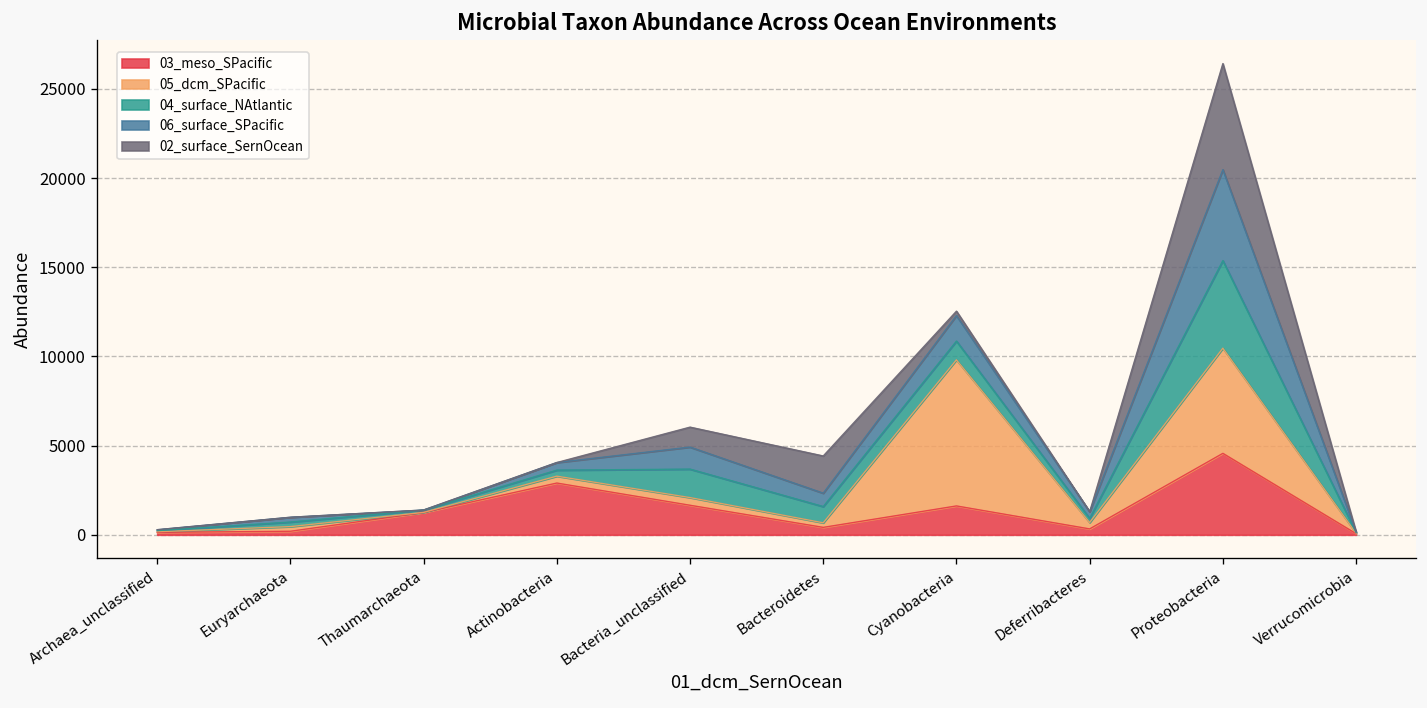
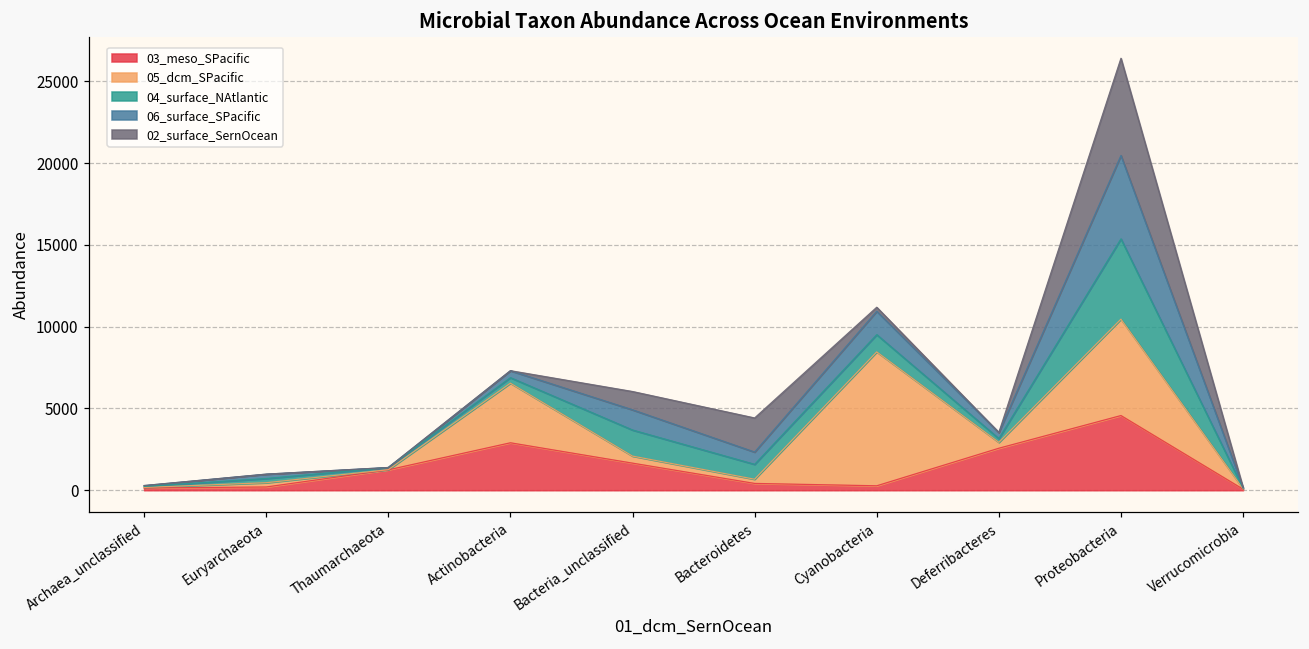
05_dcm_SPacific, Actinobacteria: 400 -> 3600
03_meso_SPacific, Cyanobacteria: 1600 -> 300
03_meso_SPacific, Deferribacteres: 300 -> 2600
